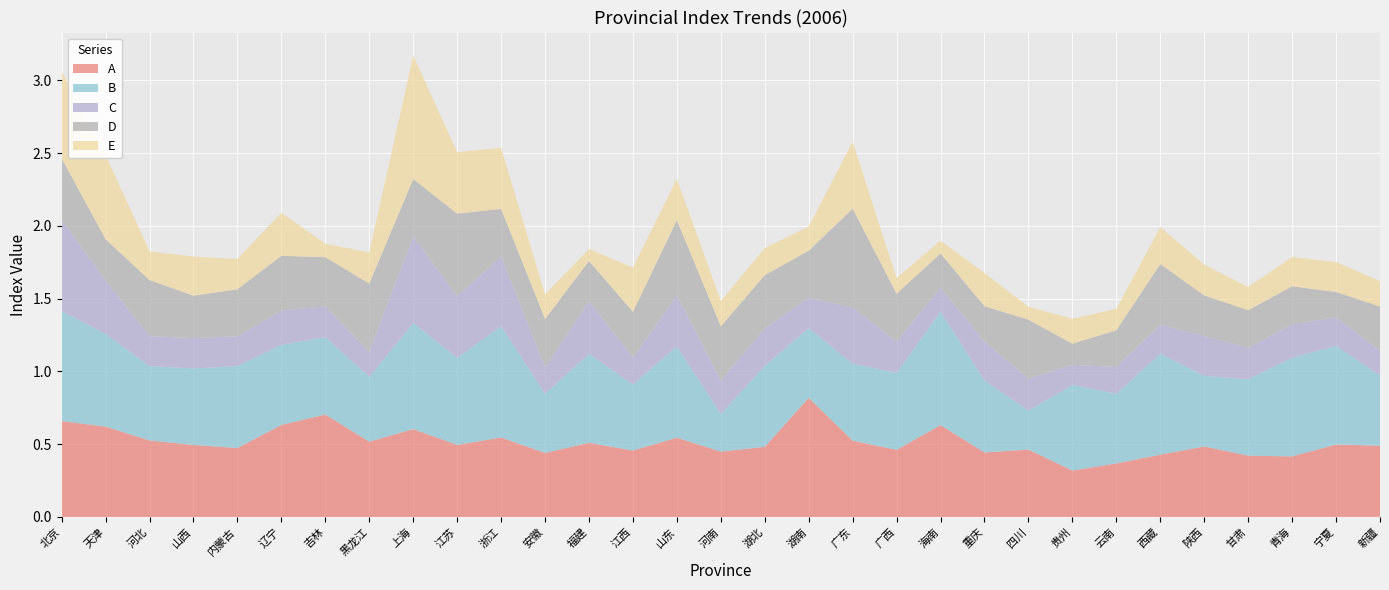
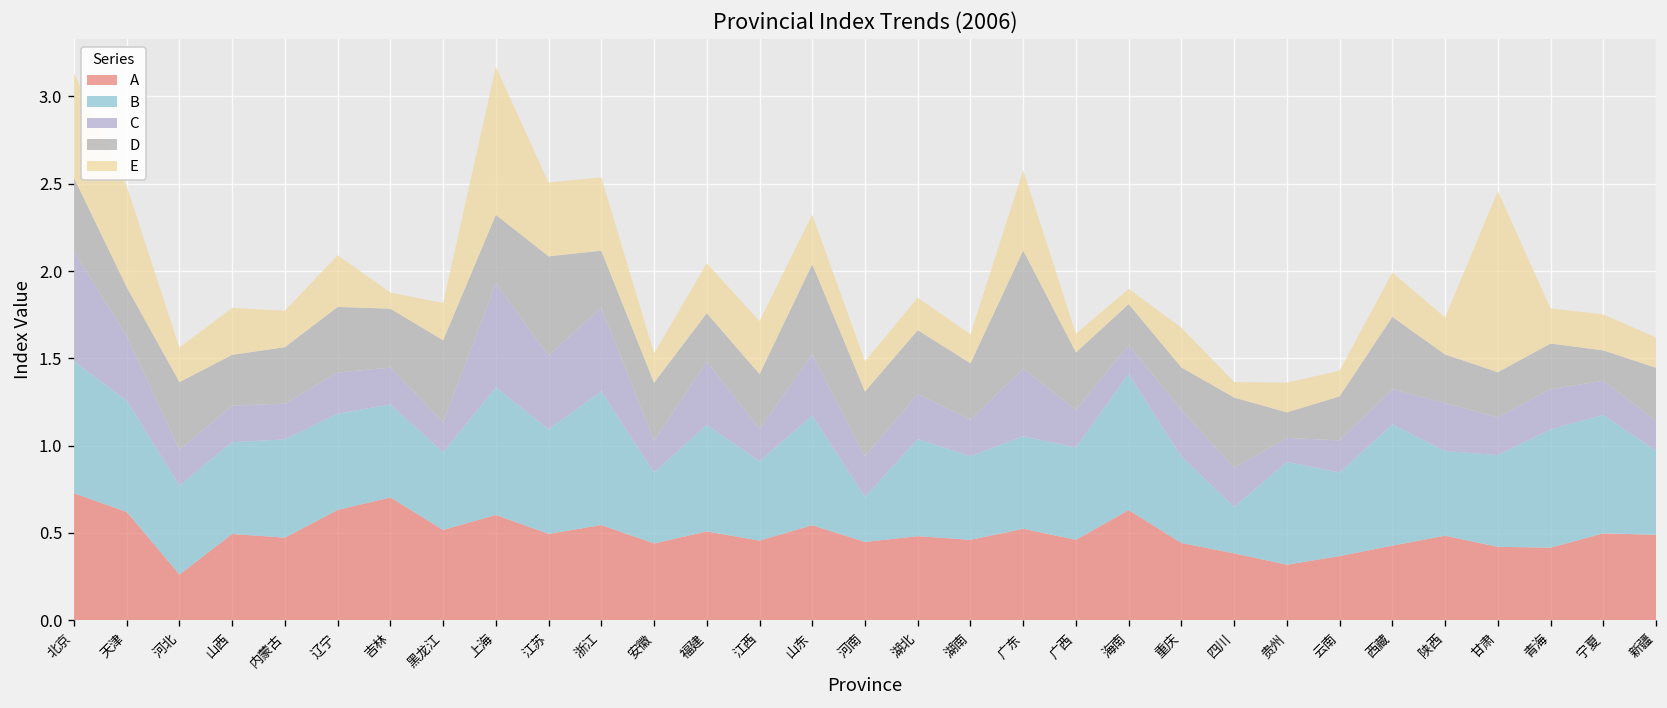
A, 北京: 0.66 -> 0.73
A, 河北: 0.53 -> 0.26
E, 福建: 0.08 -> 0.29
A, 湖南: 0.82 -> 0.46
A, 四川: 0.46 -> 0.38
E, 甘肃: 0.16 -> 1.04
